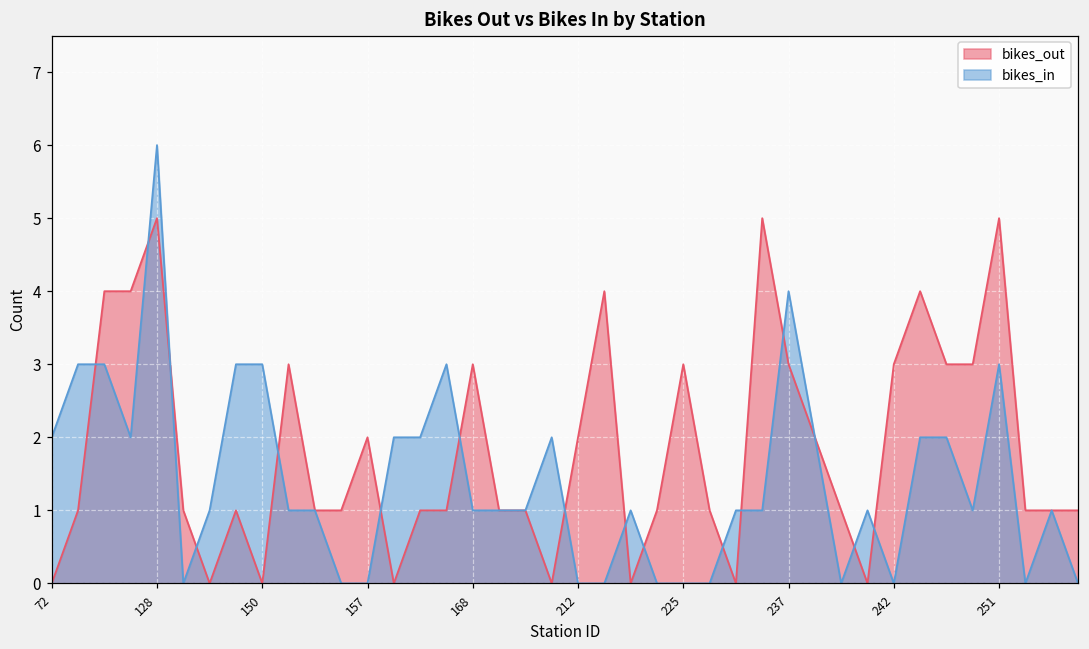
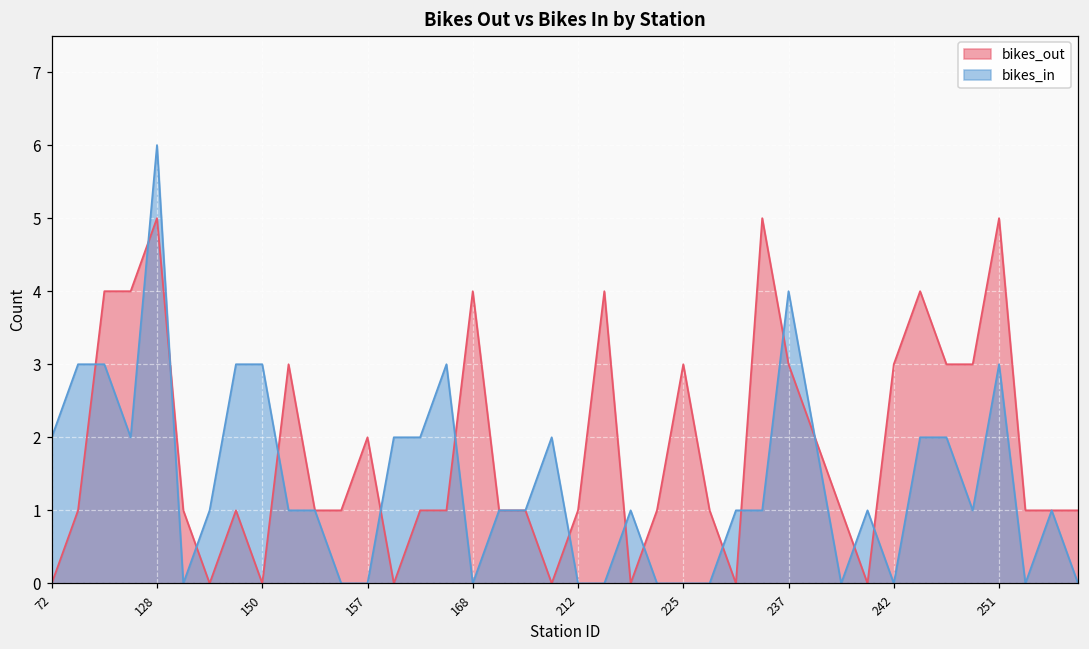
bikes_out, 168: 3 -> 4
bikes_in, 168: 1 -> 0
bikes_out, 212: 2 -> 1
